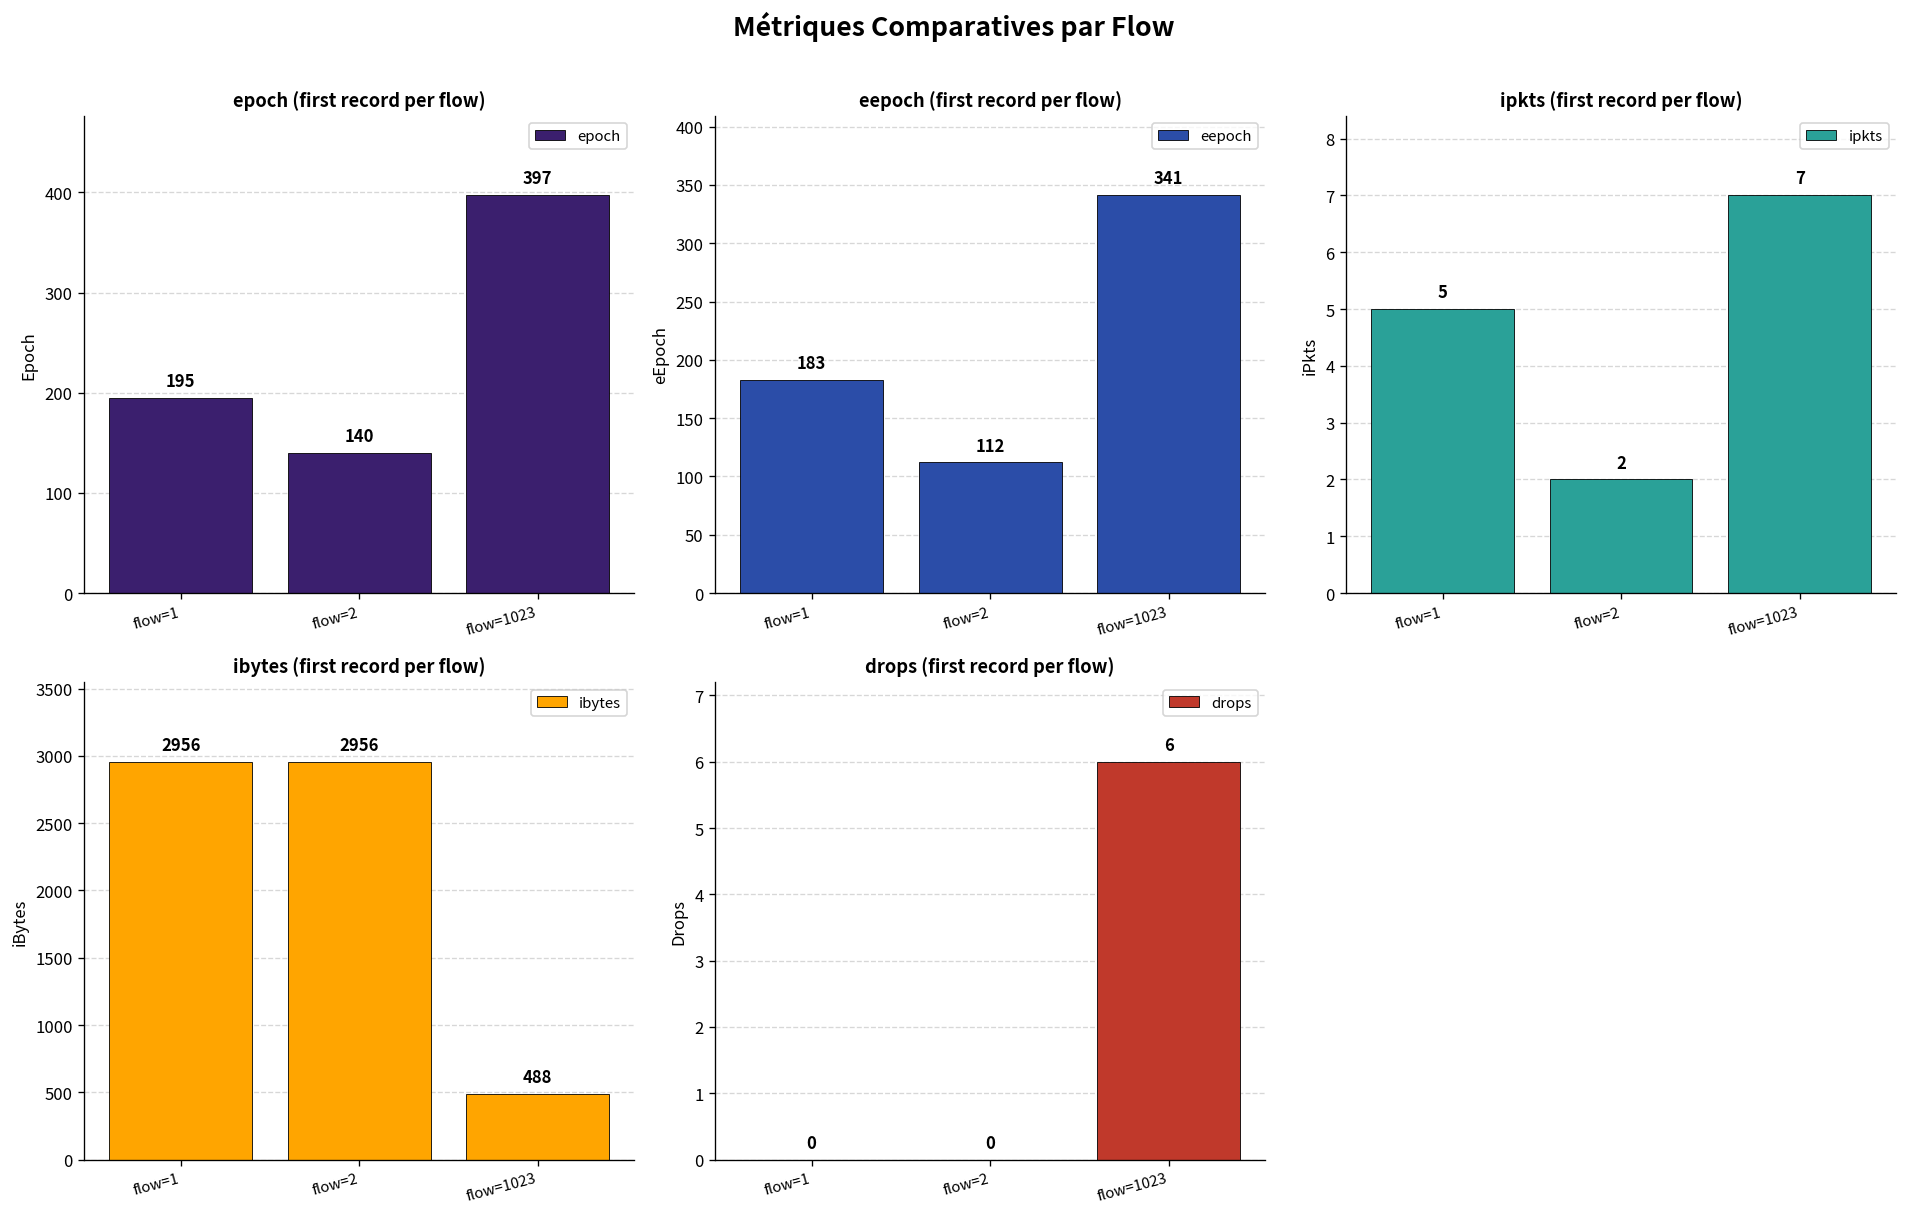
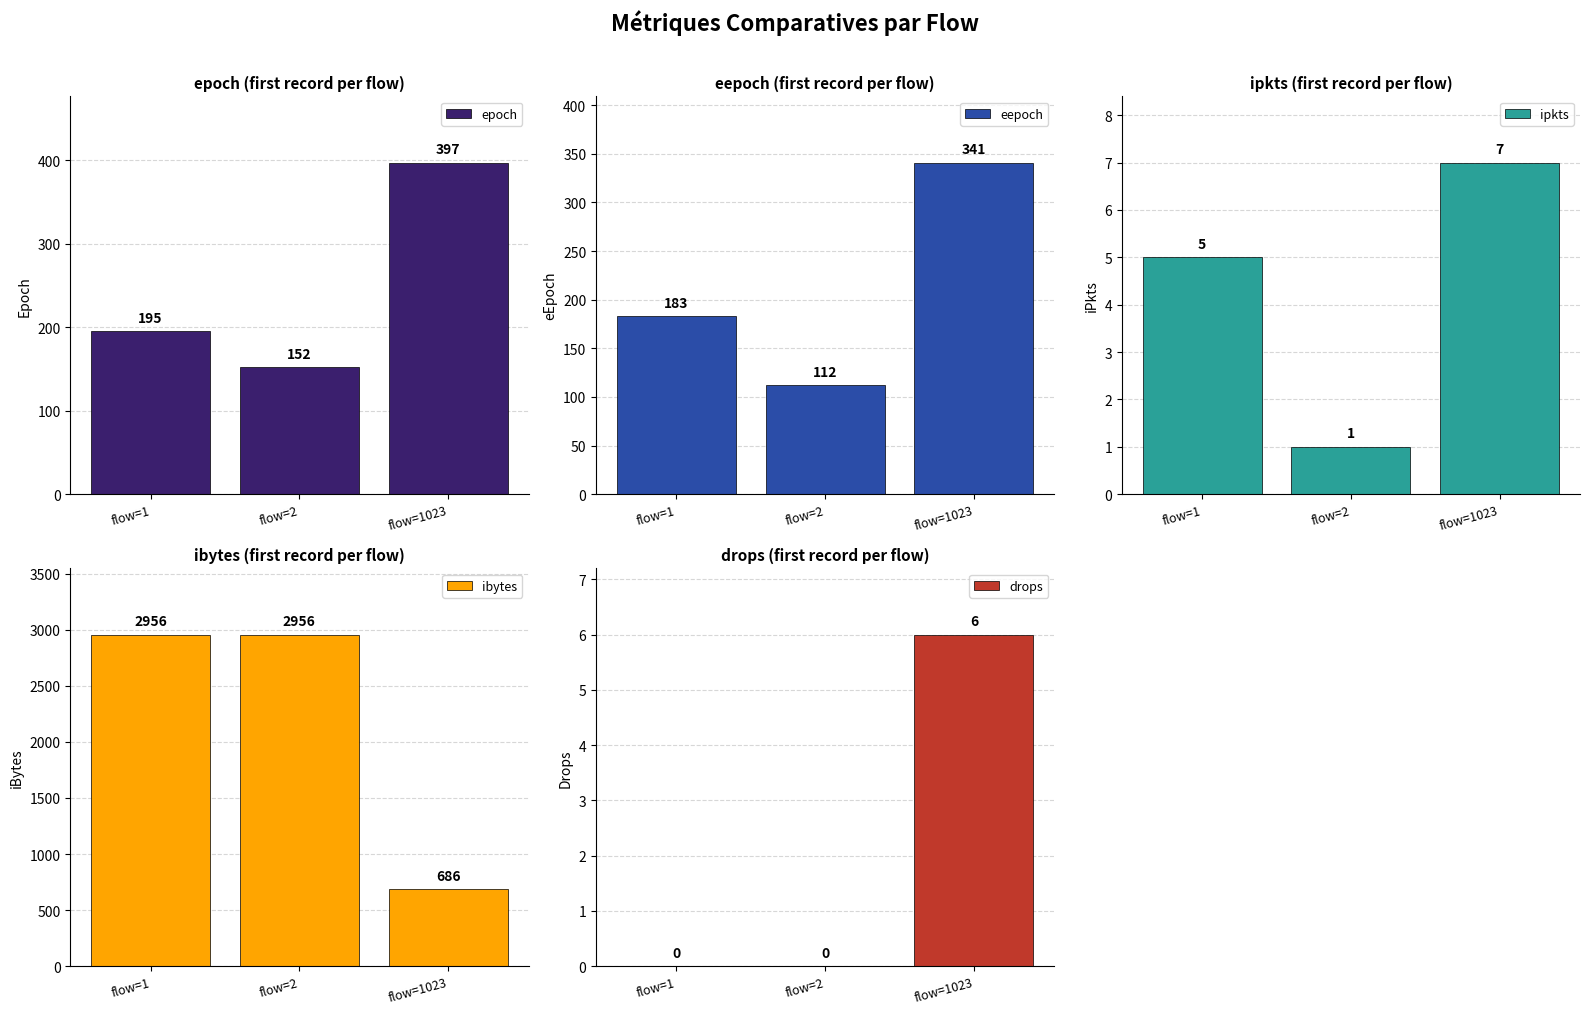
epoch (first record per flow), flow=2: 140 -> 152
ipkts (first record per flow), flow=2: 2 -> 1
ibytes (first record per flow), flow=1023: 488 -> 686
